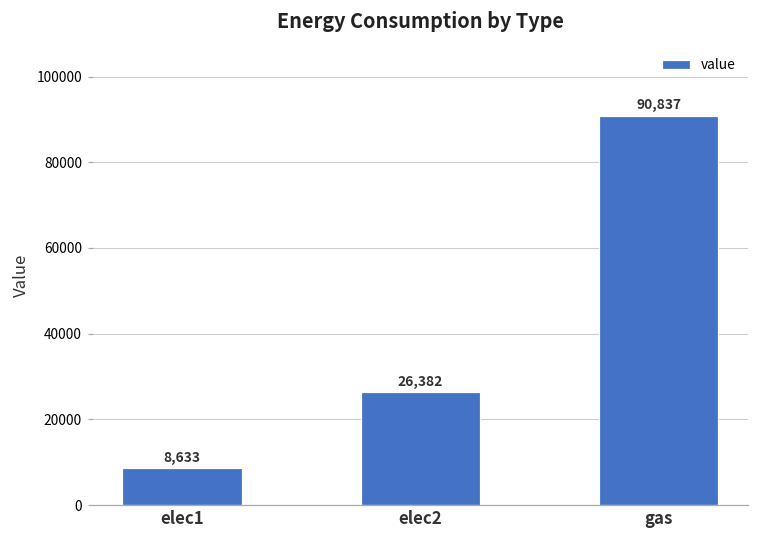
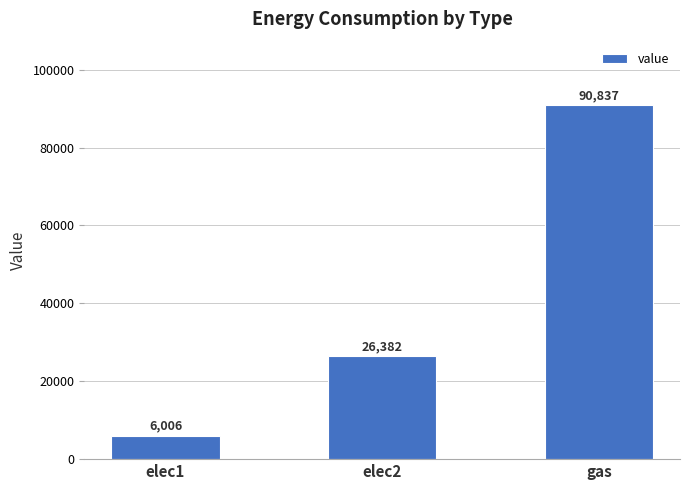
elec1: 8,633 -> 6,006
